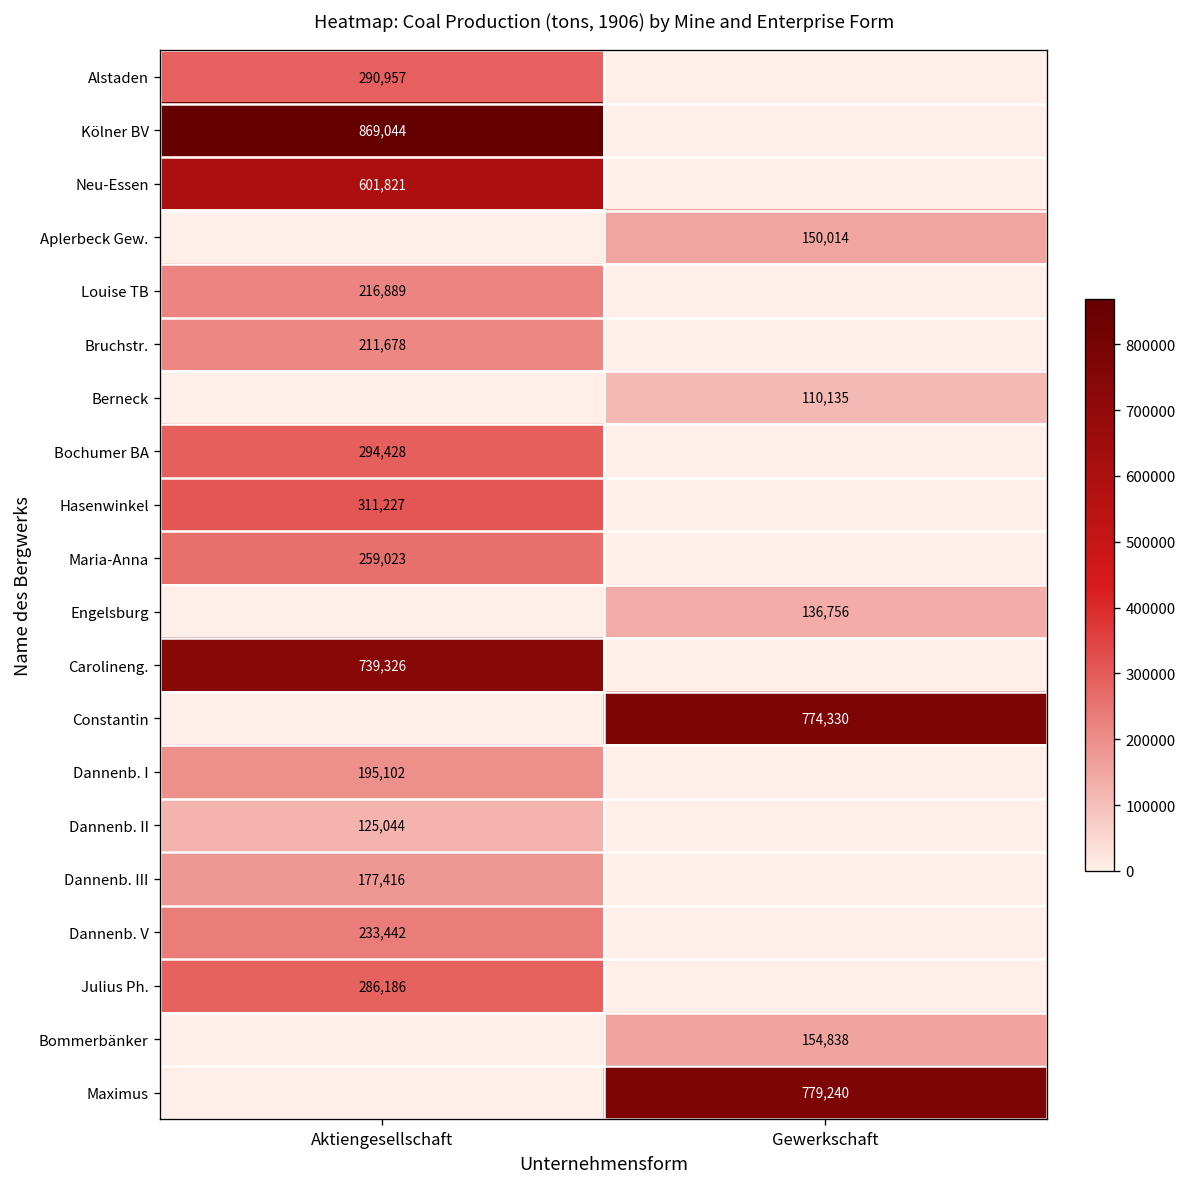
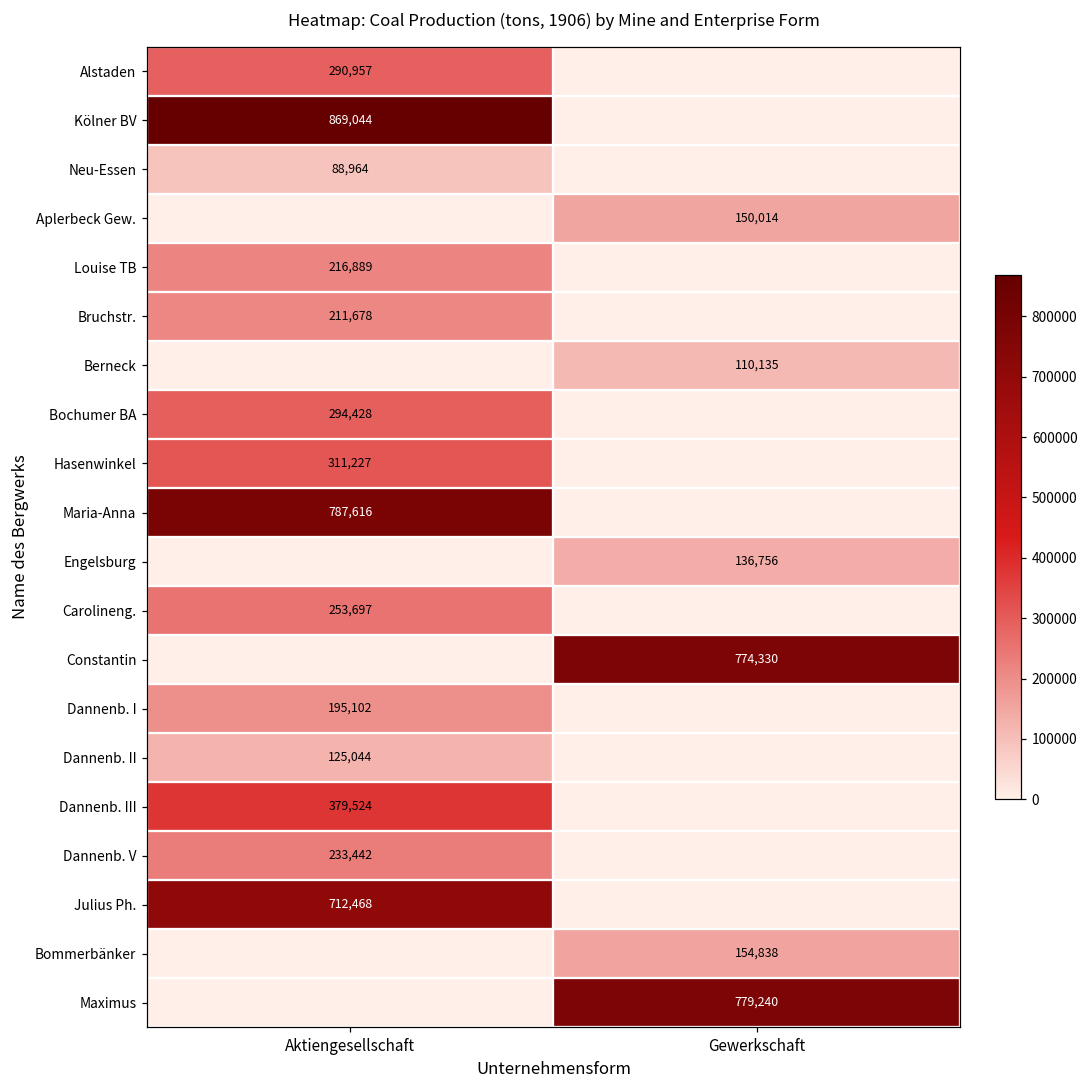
Neu-Essen, Aktiengesellschaft: 601,821 -> 88,964
Maria-Anna, Aktiengesellschaft: 259,023 -> 787,616
Carolineng., Aktiengesellschaft: 739,326 -> 253,697
Dannenb. III, Aktiengesellschaft: 177,416 -> 379,524
Julius Ph., Aktiengesellschaft: 286,186 -> 712,468
